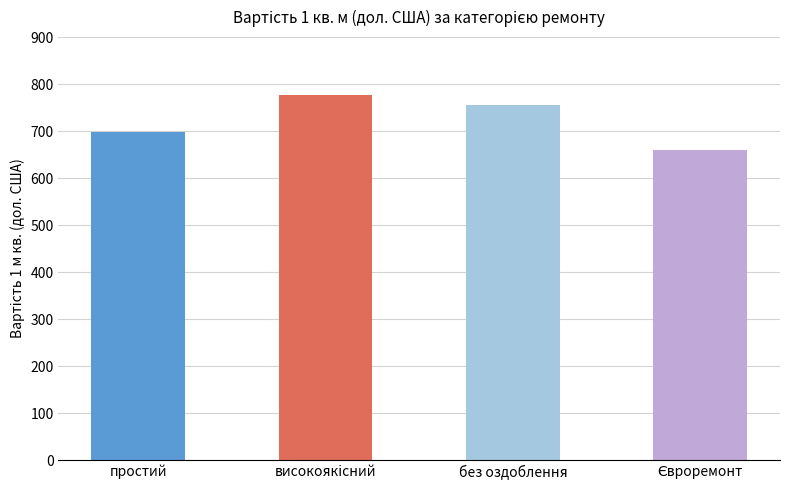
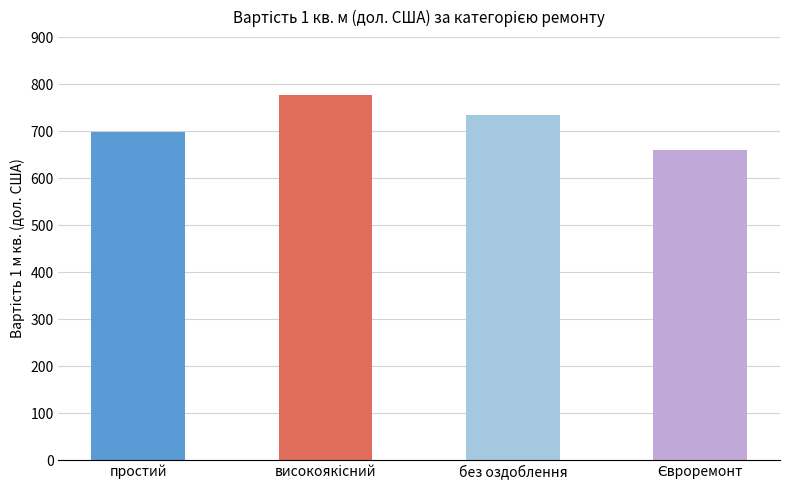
без оздоблення: 760 -> 730
